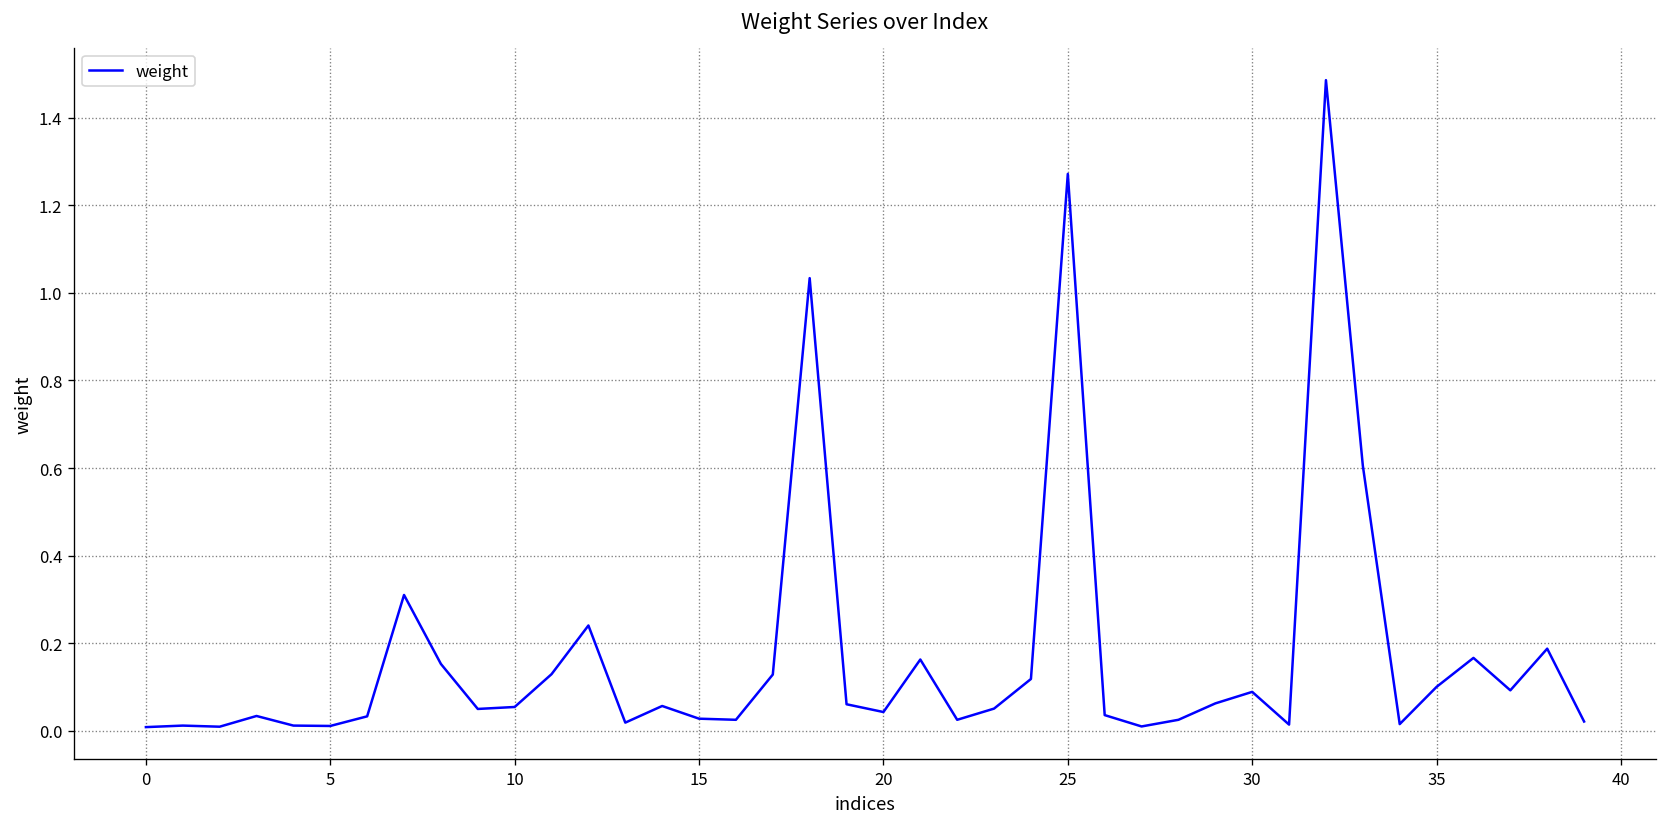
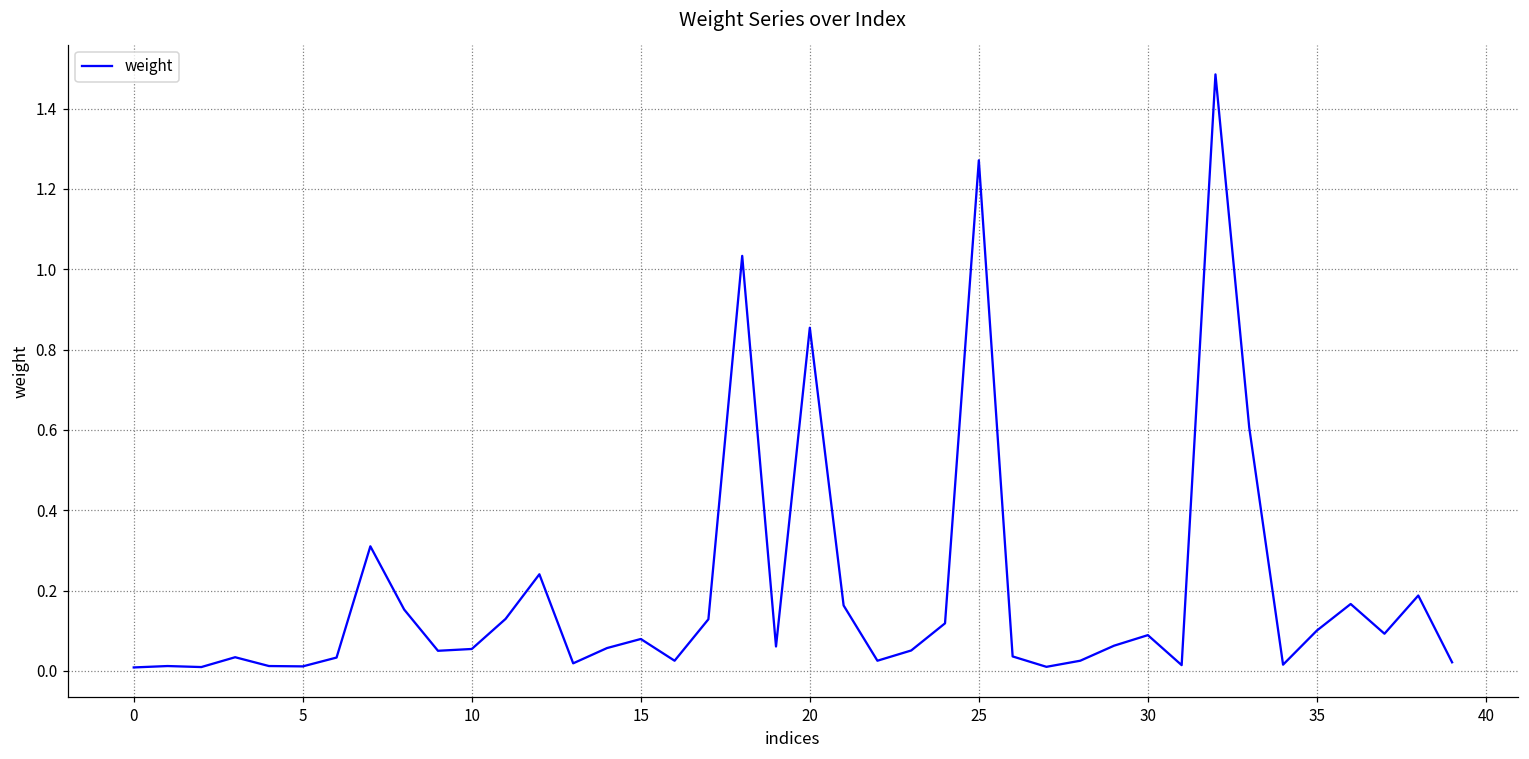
15: 0.03 -> 0.08
20: 0.04 -> 0.85
